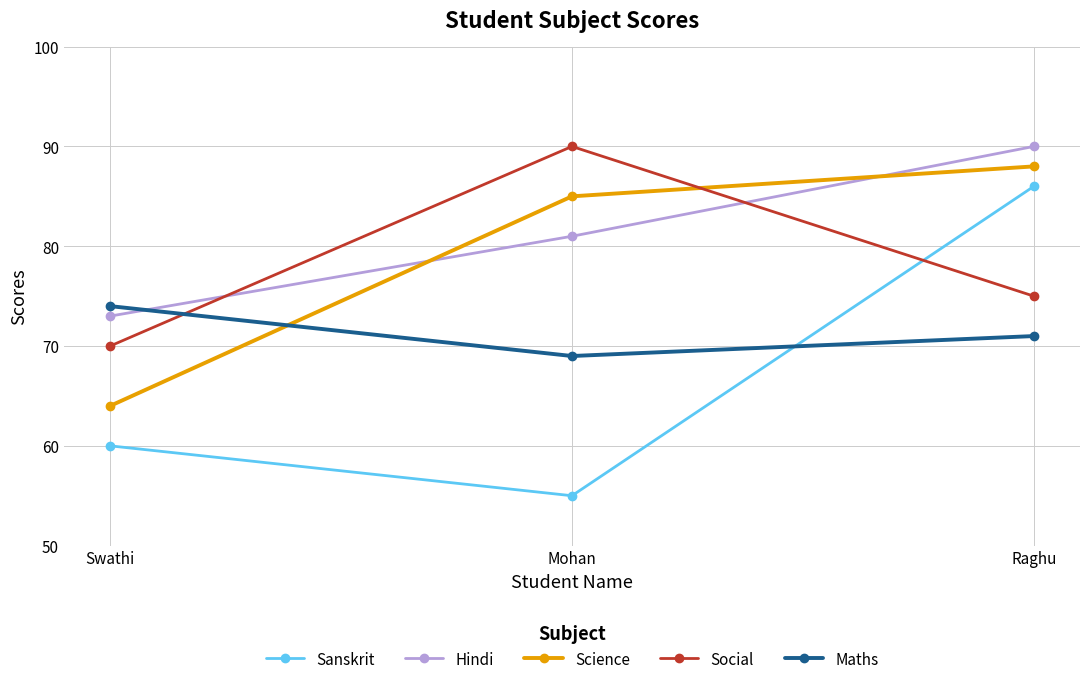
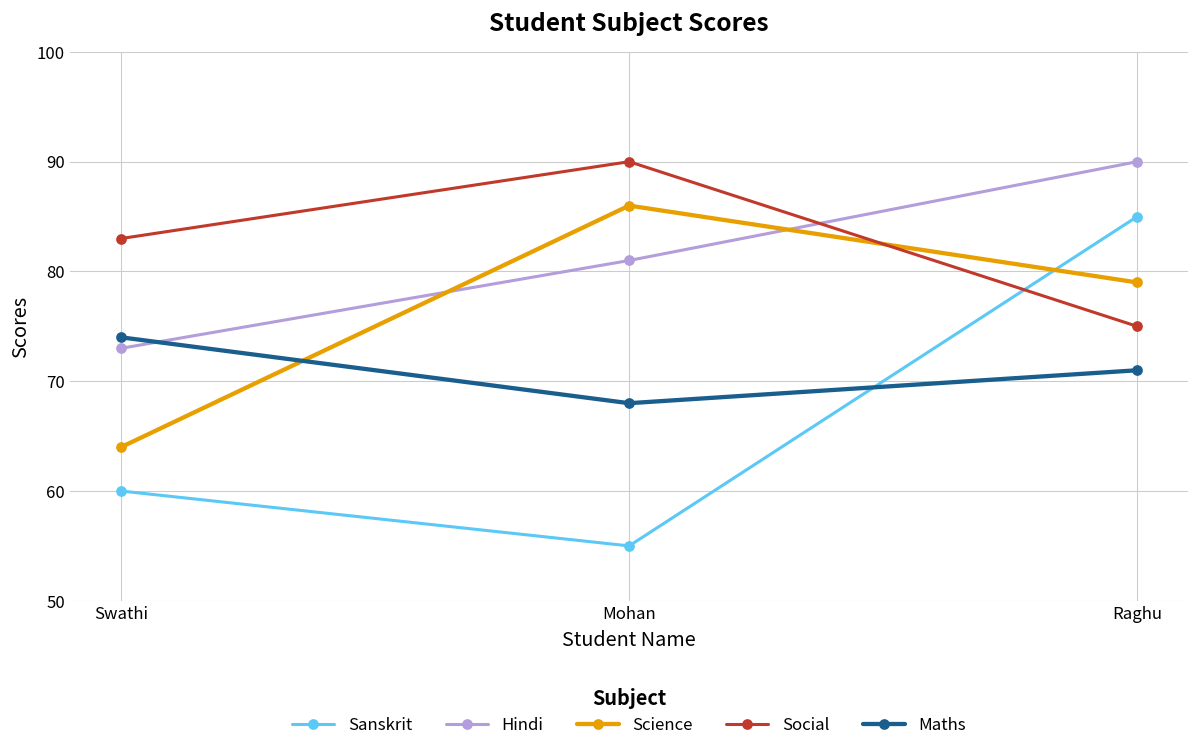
Social, Swathi: 70 -> 83
Science, Mohan: 85 -> 86
Maths, Mohan: 69 -> 68
Sanskrit, Raghu: 86 -> 85
Science, Raghu: 88 -> 79
